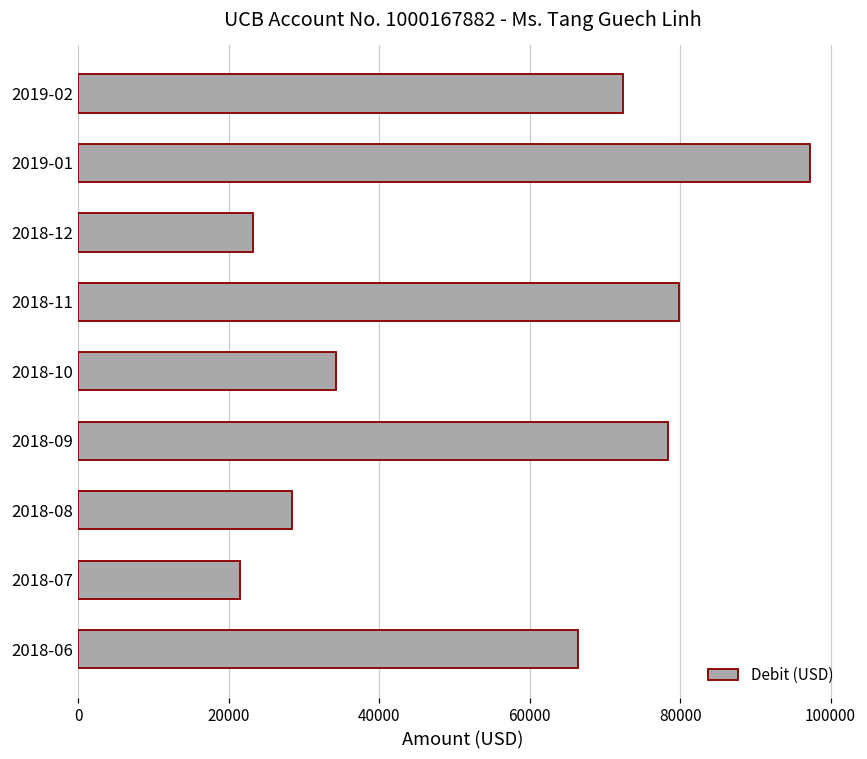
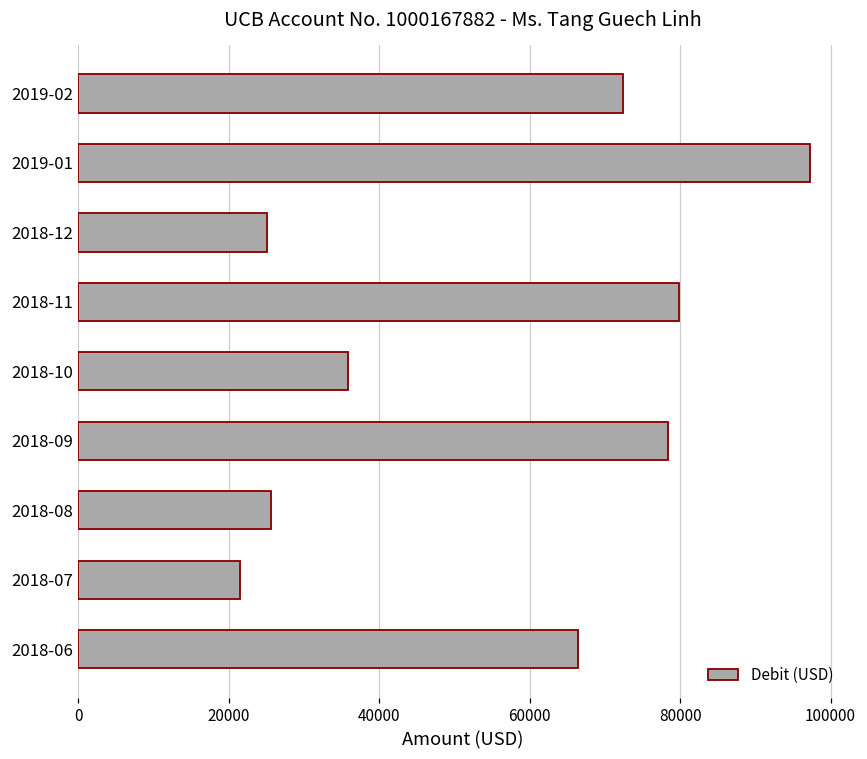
2018-12: 23000 -> 25000
2018-10: 34000 -> 36000
2018-08: 28000 -> 26000
